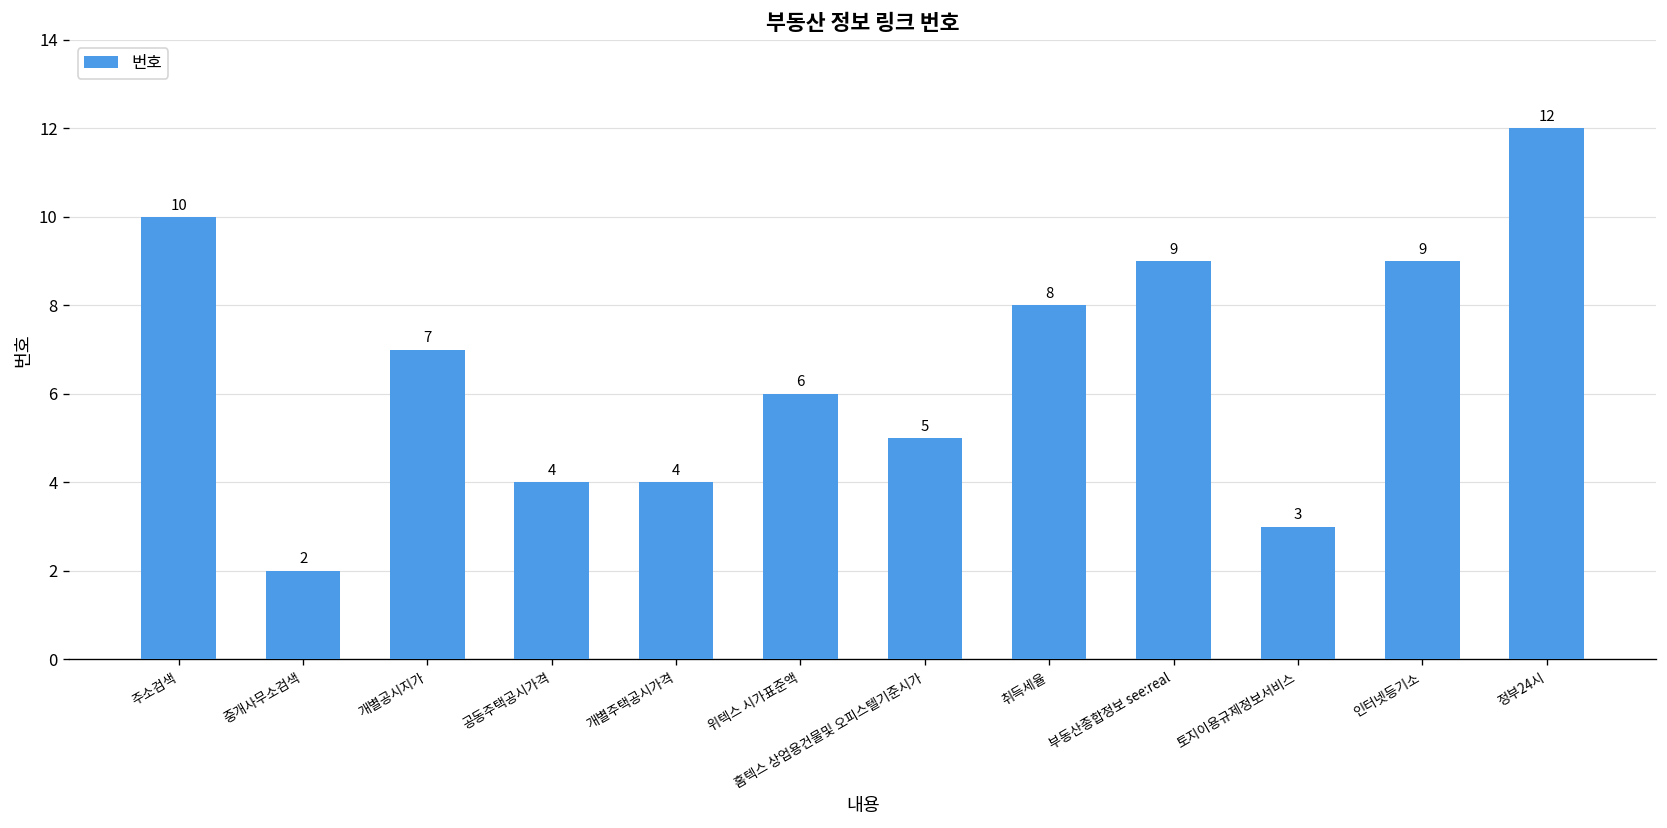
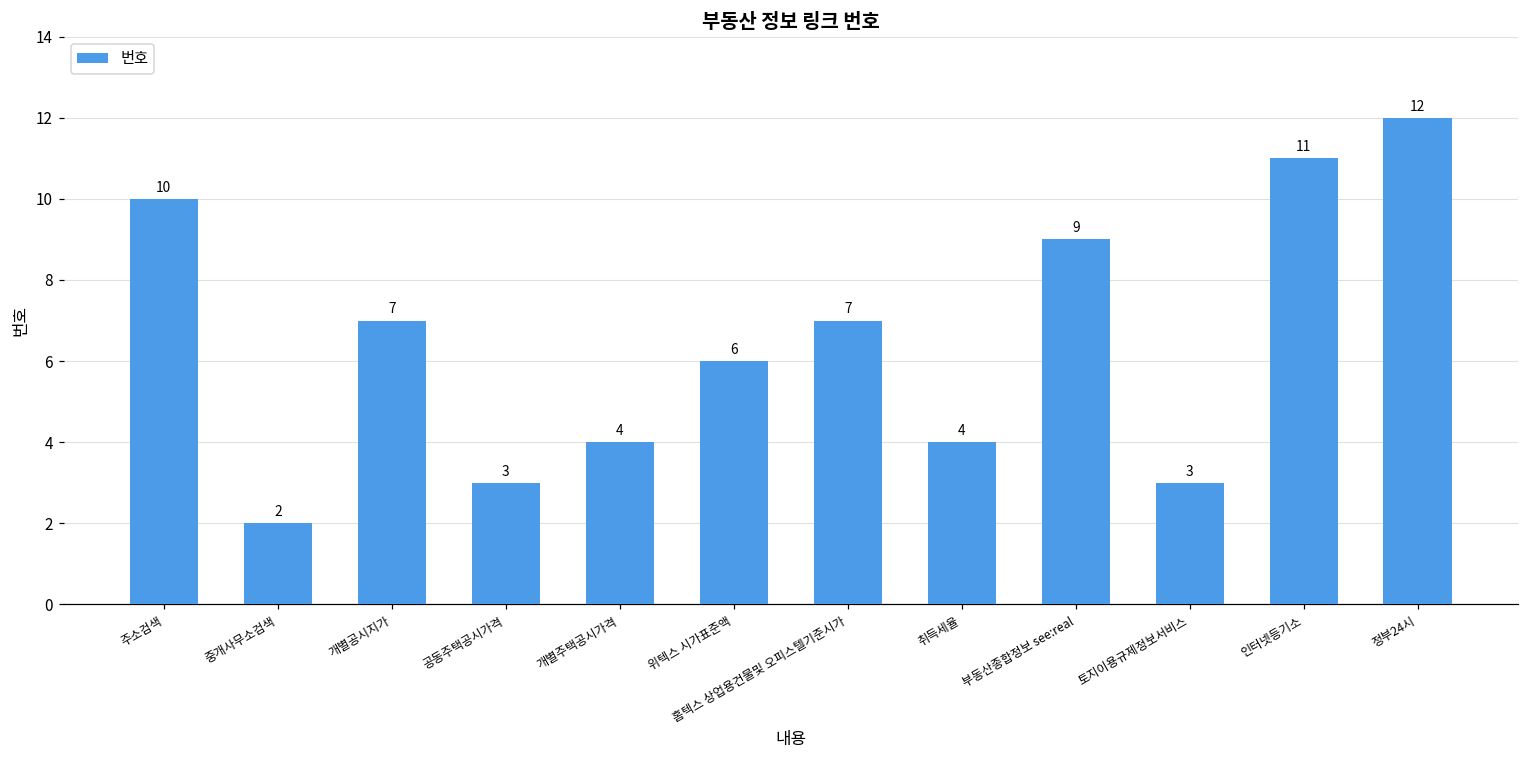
공동주택공시가격: 4 -> 3
홈텍스 상업용건물및 오피스텔기준시가: 5 -> 7
취득세율: 8 -> 4
인터넷등기소: 9 -> 11
